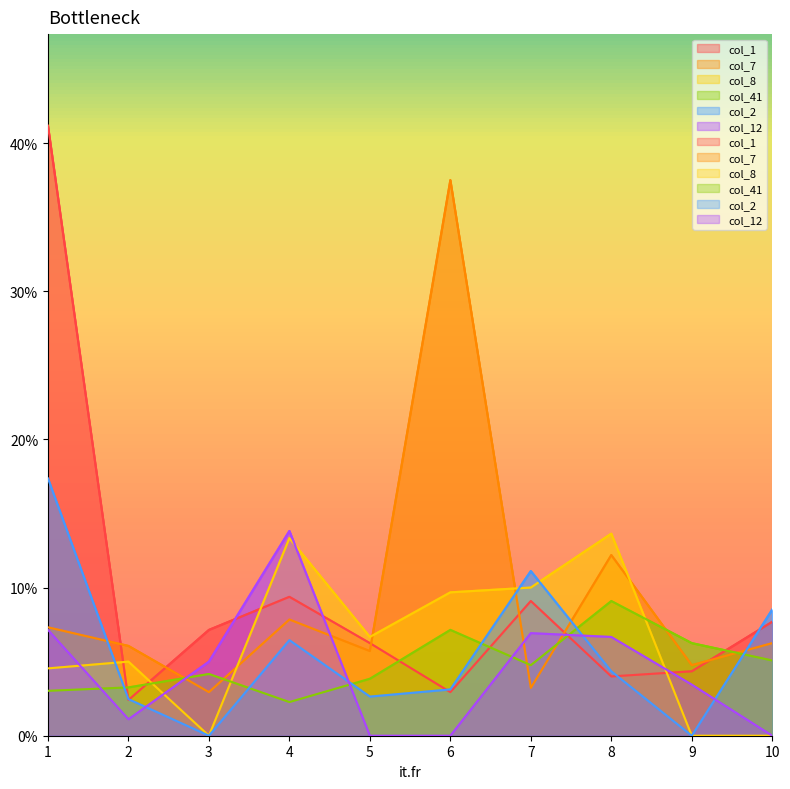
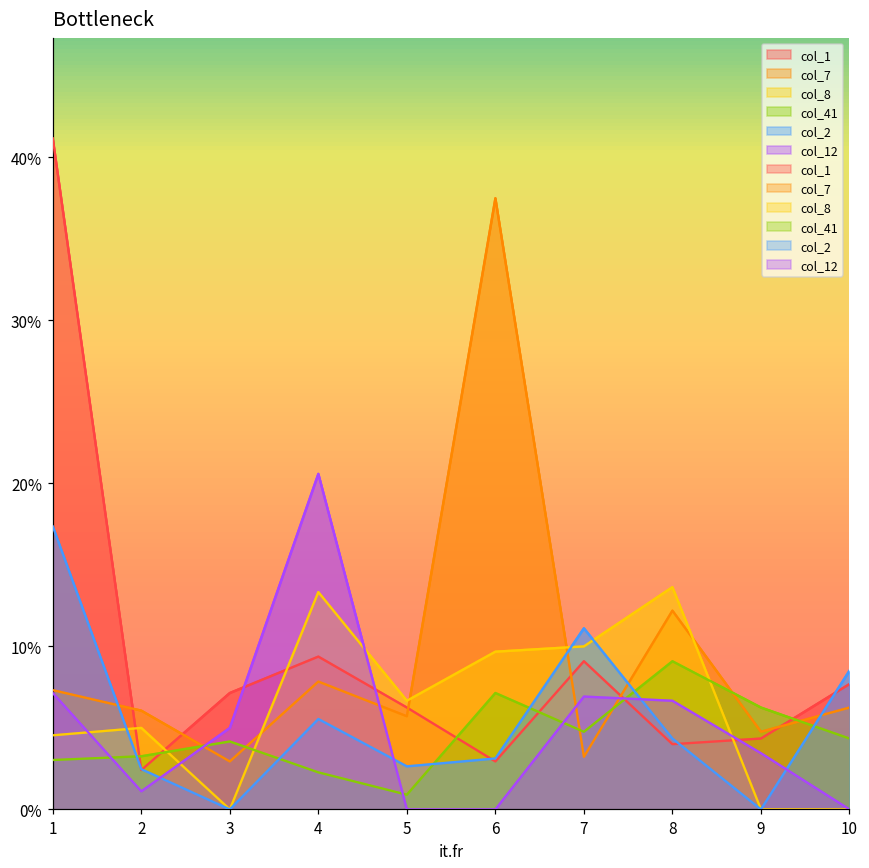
col_2, 4: 6.5% -> 5.5%
col_12, 4: 13.8% -> 20.6%
col_41, 5: 3.8% -> 0.9%
col_41, 10: 5.1% -> 4.3%
